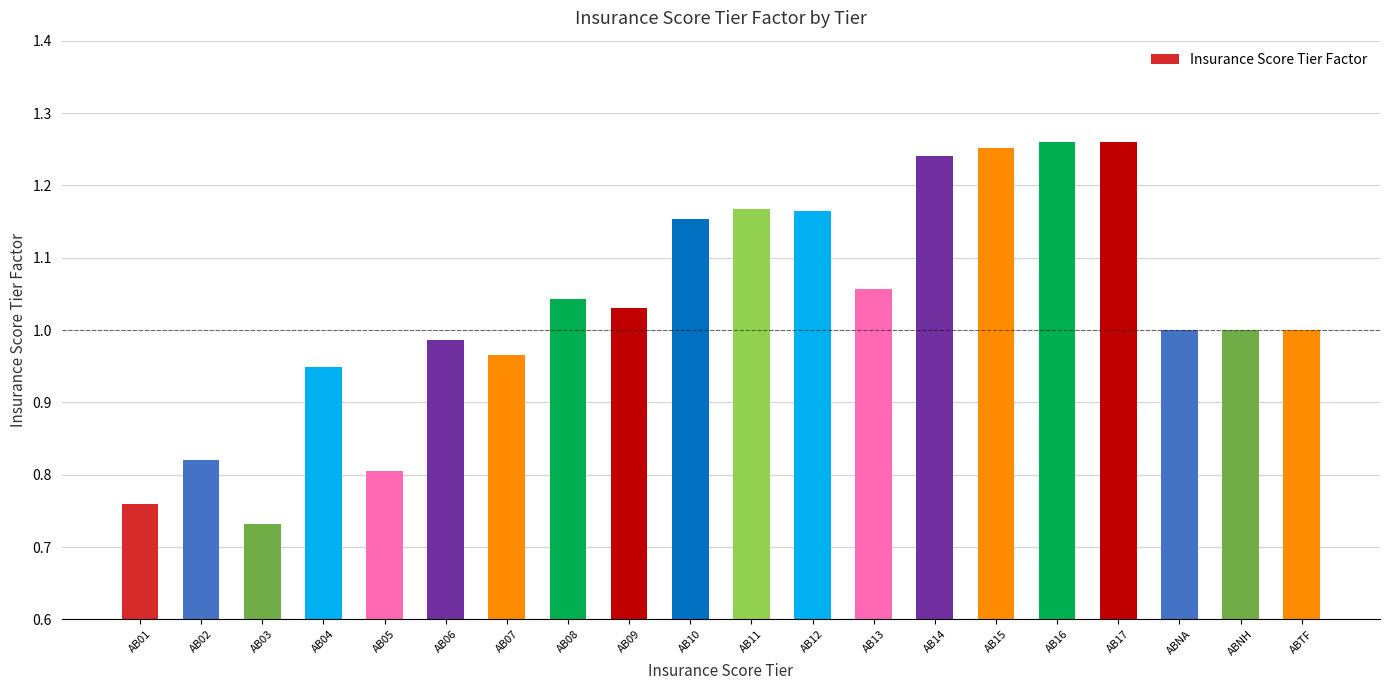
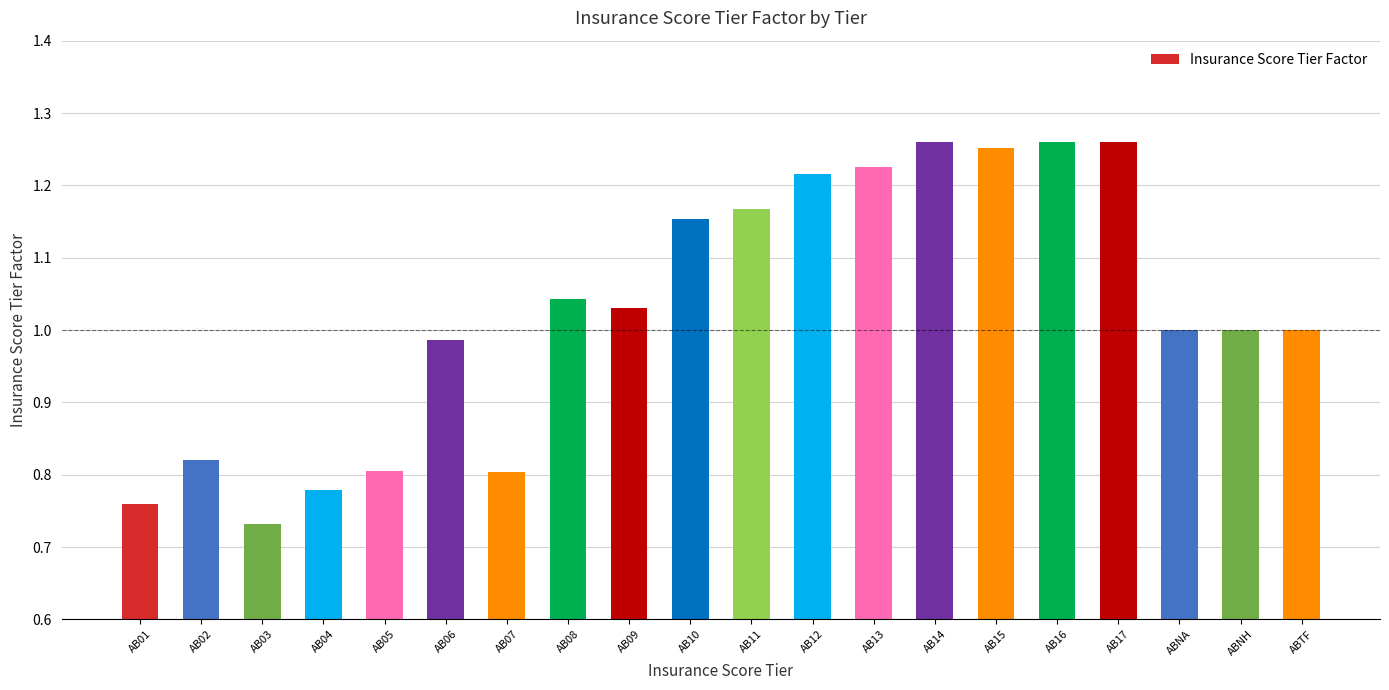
AB04: 0.95 -> 0.78
AB07: 0.97 -> 0.80
AB12: 1.16 -> 1.22
AB13: 1.06 -> 1.23
AB14: 1.24 -> 1.26
